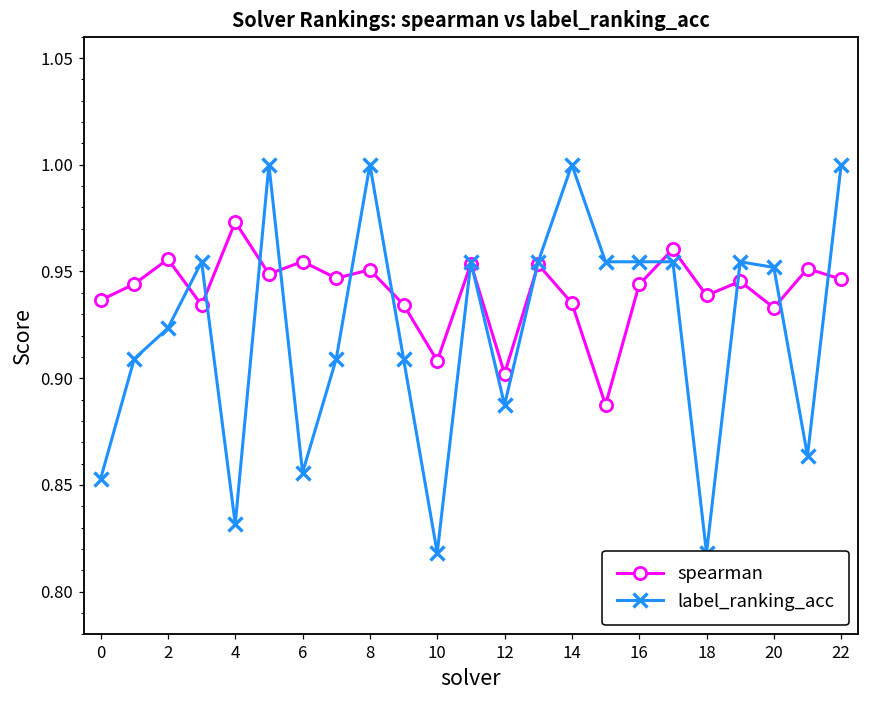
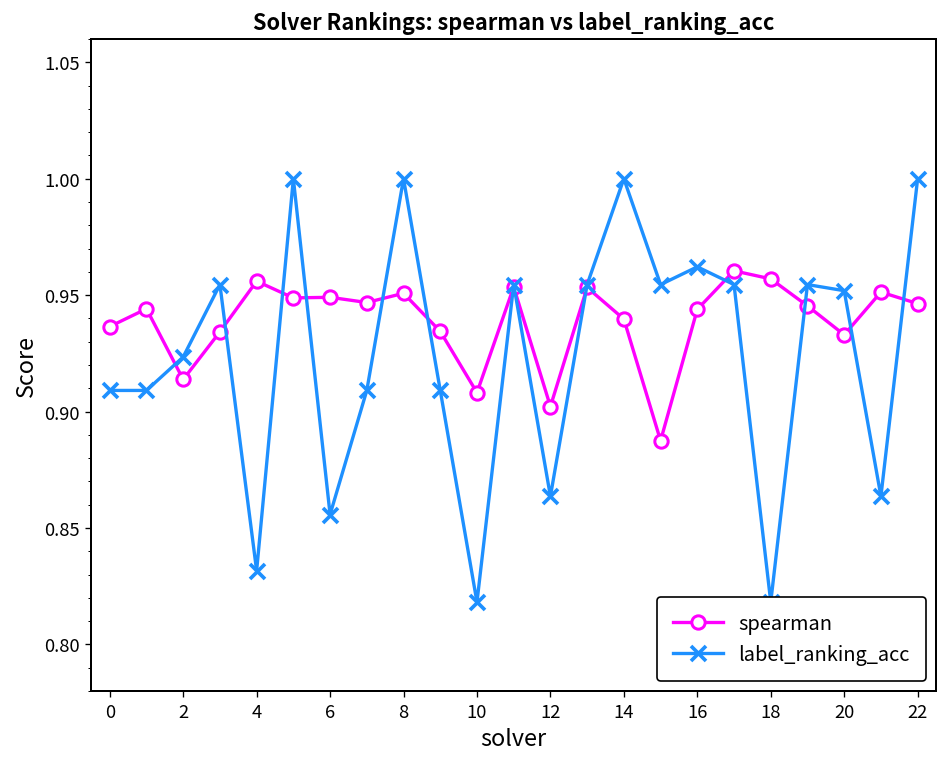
label_ranking_acc, 0: 0.853 -> 0.909
spearman, 2: 0.956 -> 0.914
spearman, 4: 0.973 -> 0.956
spearman, 6: 0.955 -> 0.949
label_ranking_acc, 12: 0.887 -> 0.864
spearman, 14: 0.935 -> 0.940
label_ranking_acc, 16: 0.955 -> 0.962
spearman, 18: 0.939 -> 0.957
